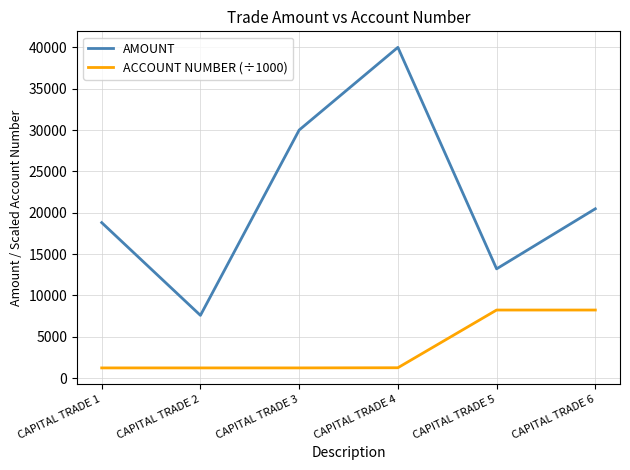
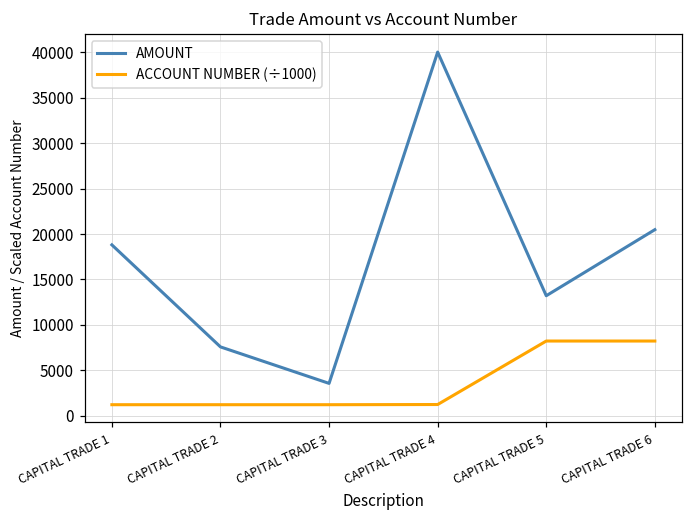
AMOUNT, CAPITAL TRADE 3: 30000 -> 4000
